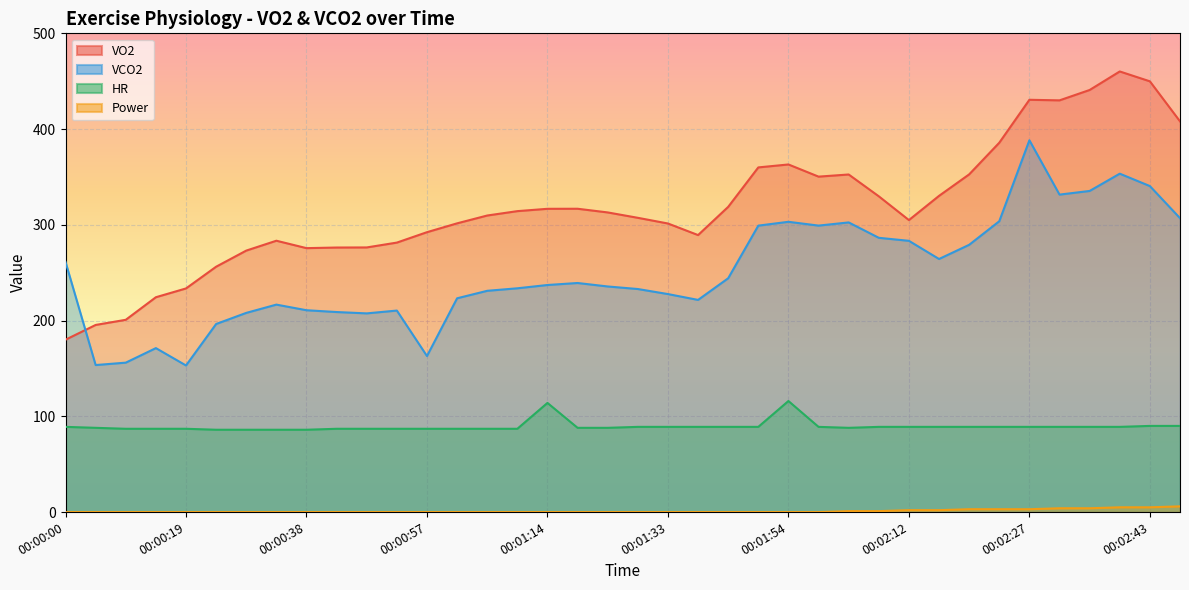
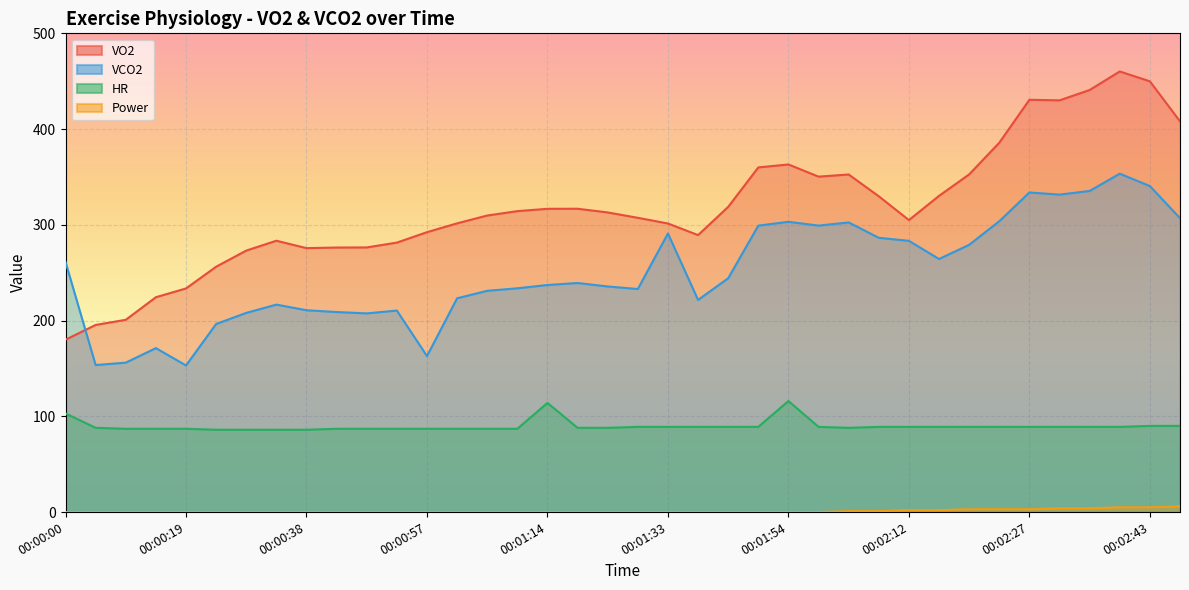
HR, 00:00:00: 90 -> 100
VCO2, 00:01:33: 230 -> 290
VCO2, 00:02:27: 390 -> 330
